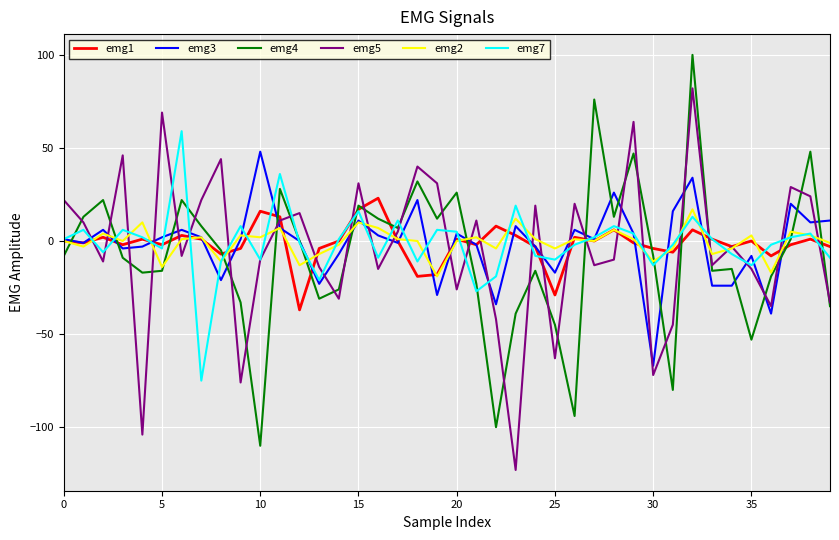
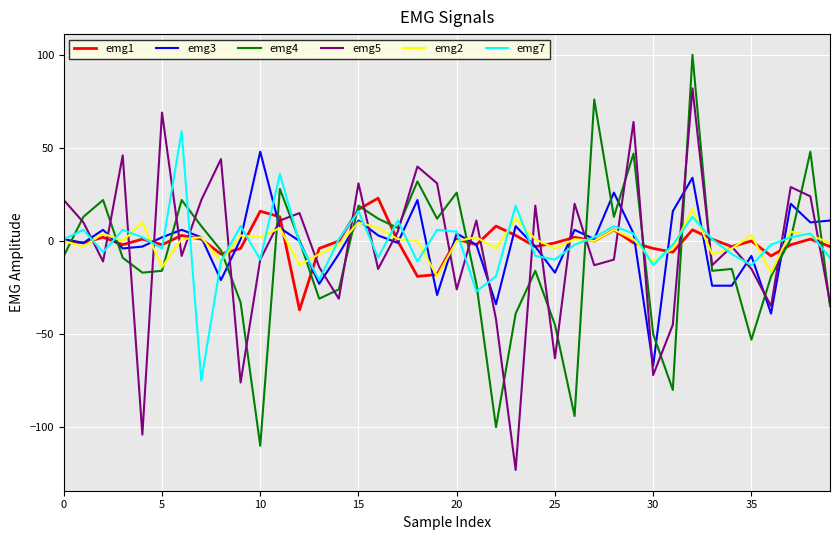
emg1, 25: -29 -> -1
emg4, 30: -8 -> -50
